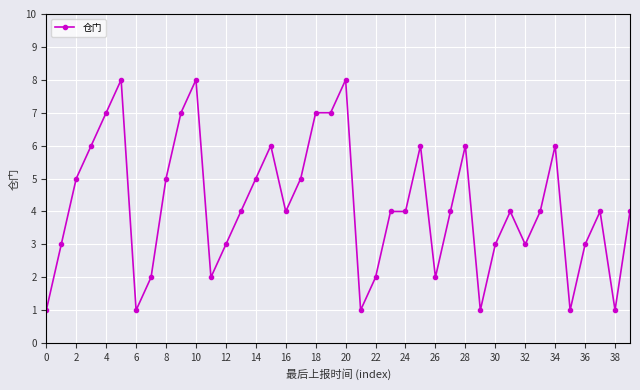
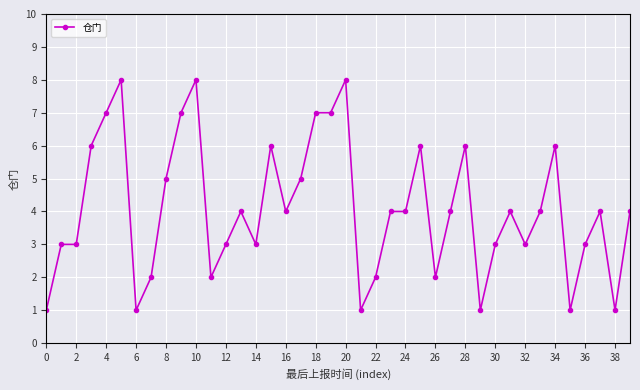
2: 5 -> 3
14: 5 -> 3
